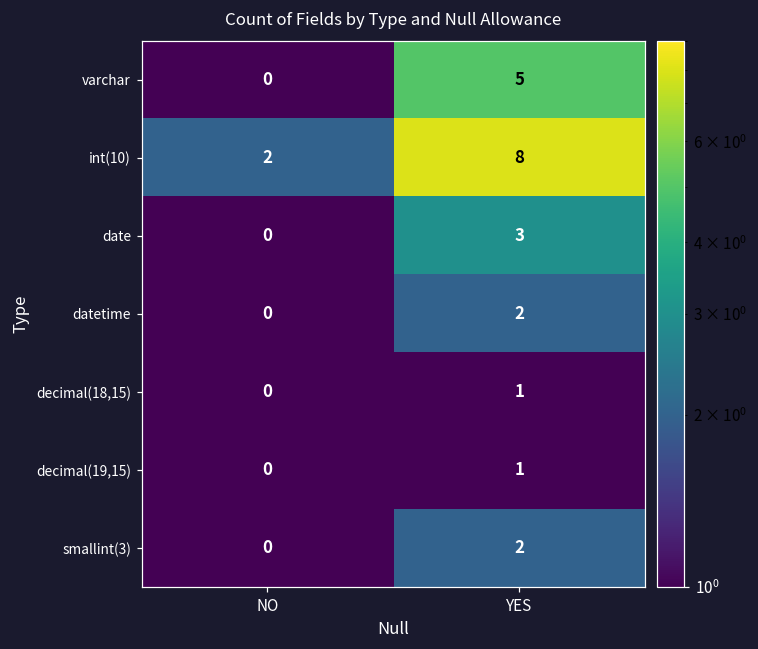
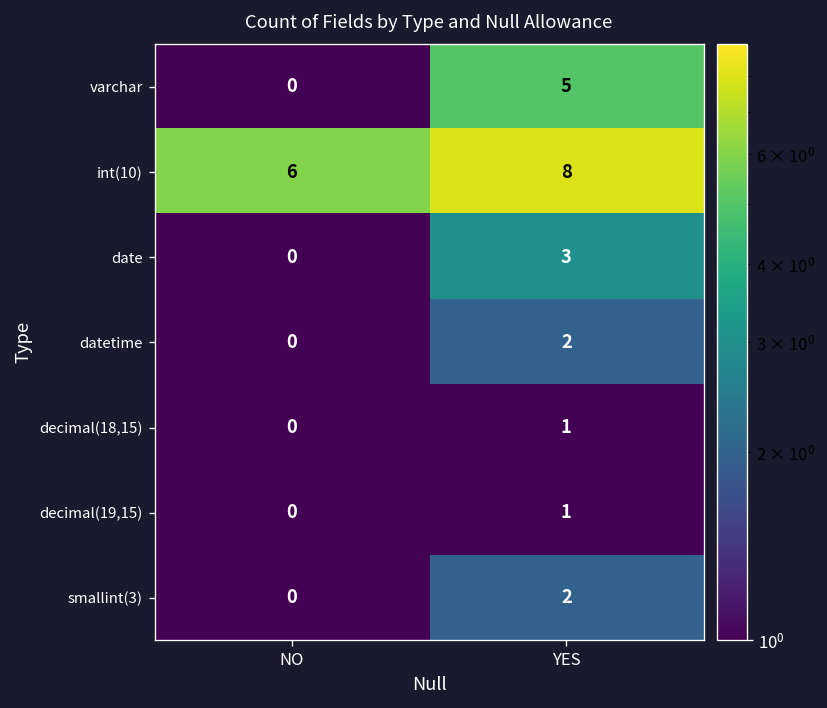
int(10), NO: 2 -> 6
